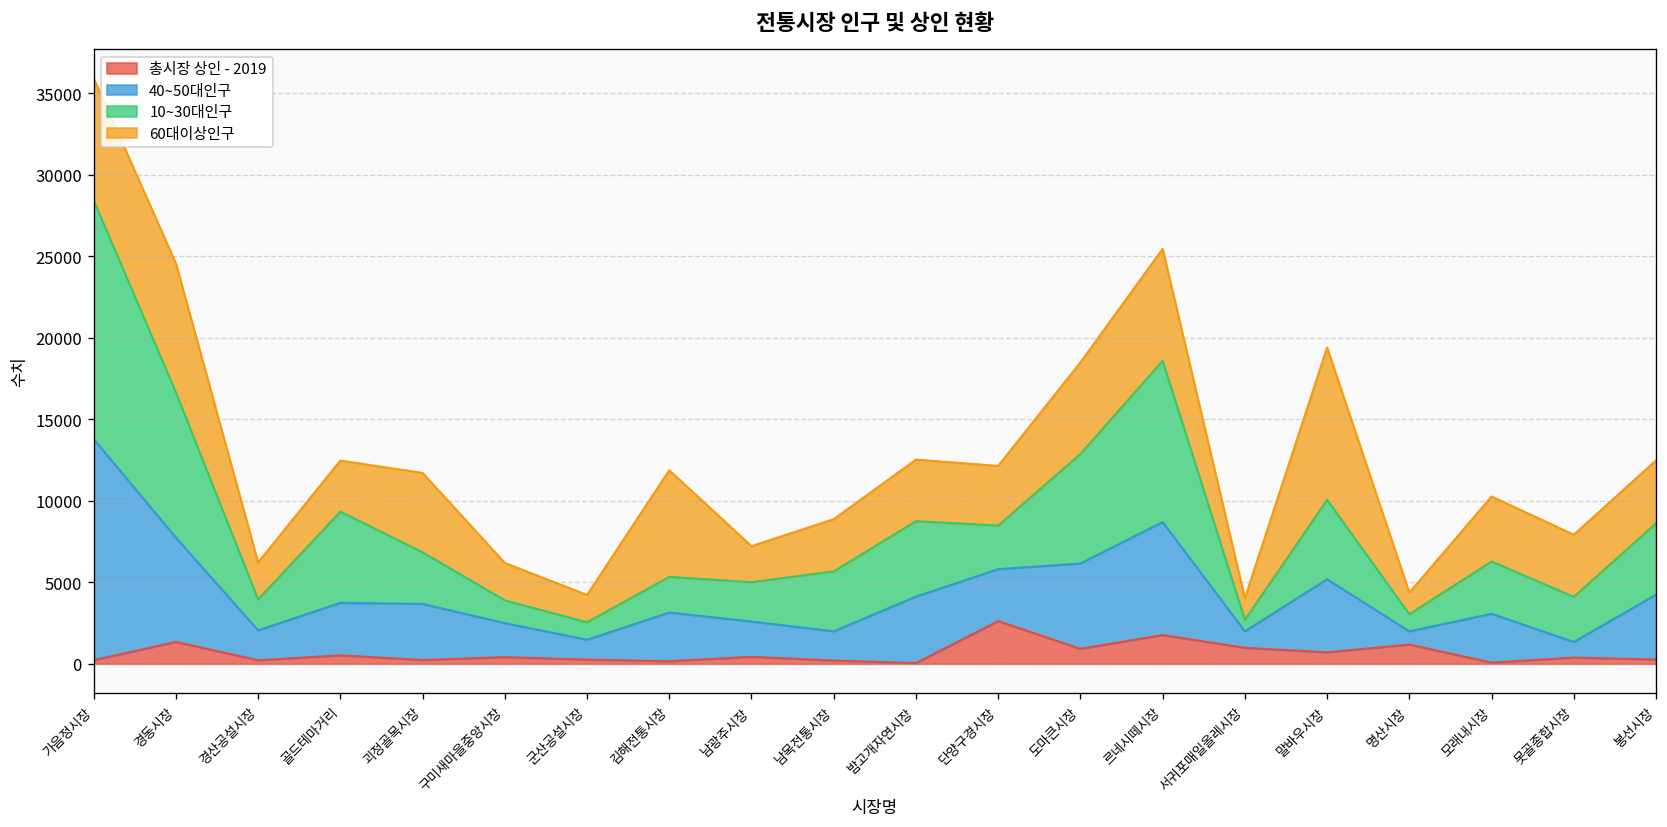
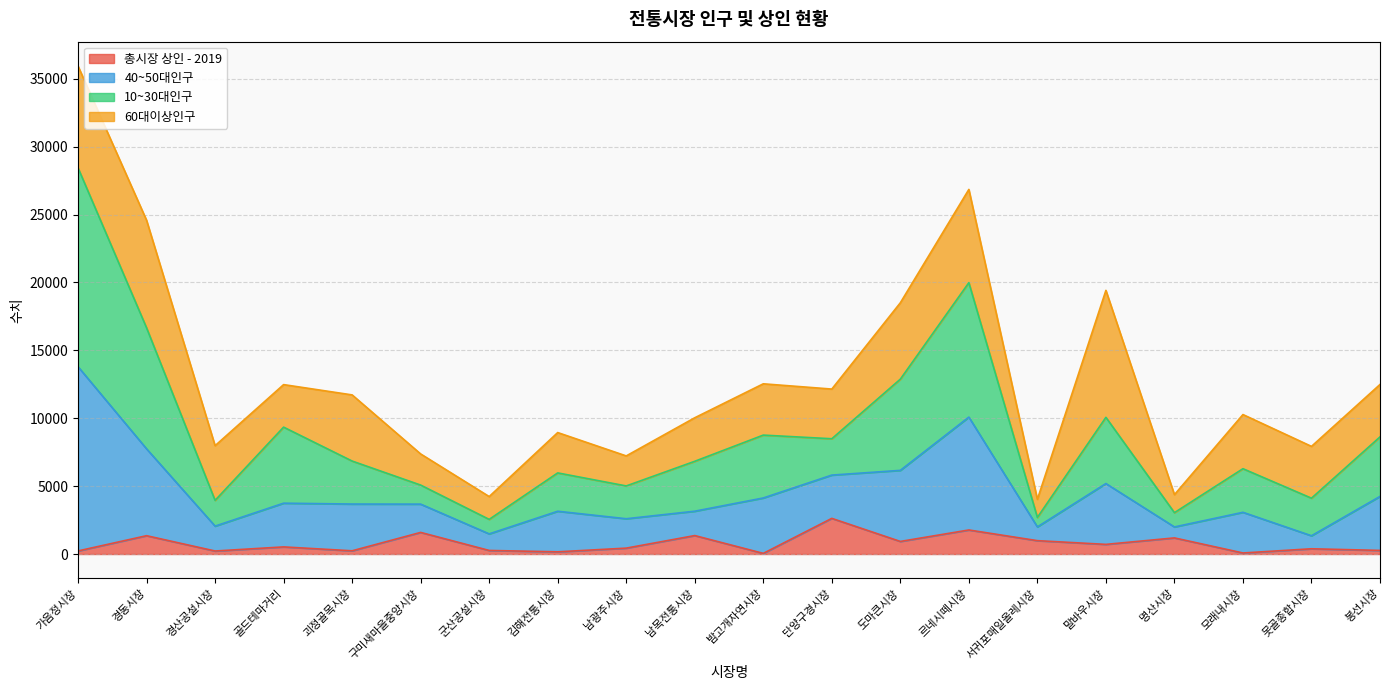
60대이상인구, 경산공설시장: 2300 -> 4000
총시장 상인 - 2019, 구미새마을중앙시장: 400 -> 1600
10~30대인구, 김해전통시장: 2200 -> 2800
60대이상인구, 김해전통시장: 6500 -> 3000
총시장 상인 - 2019, 남목전통시장: 200 -> 1400
40~50대인구, 르네시떼시장: 6900 -> 8300
